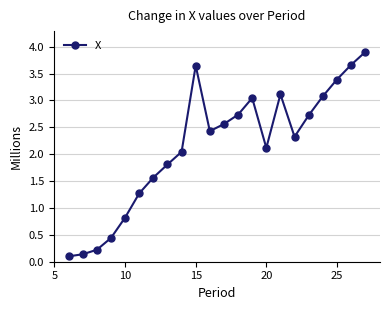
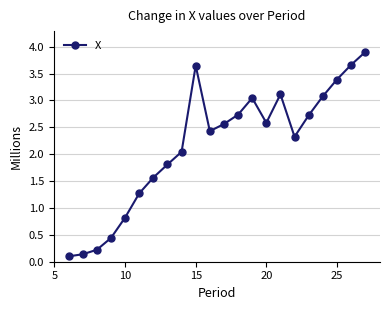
20: 2.1 -> 2.6
